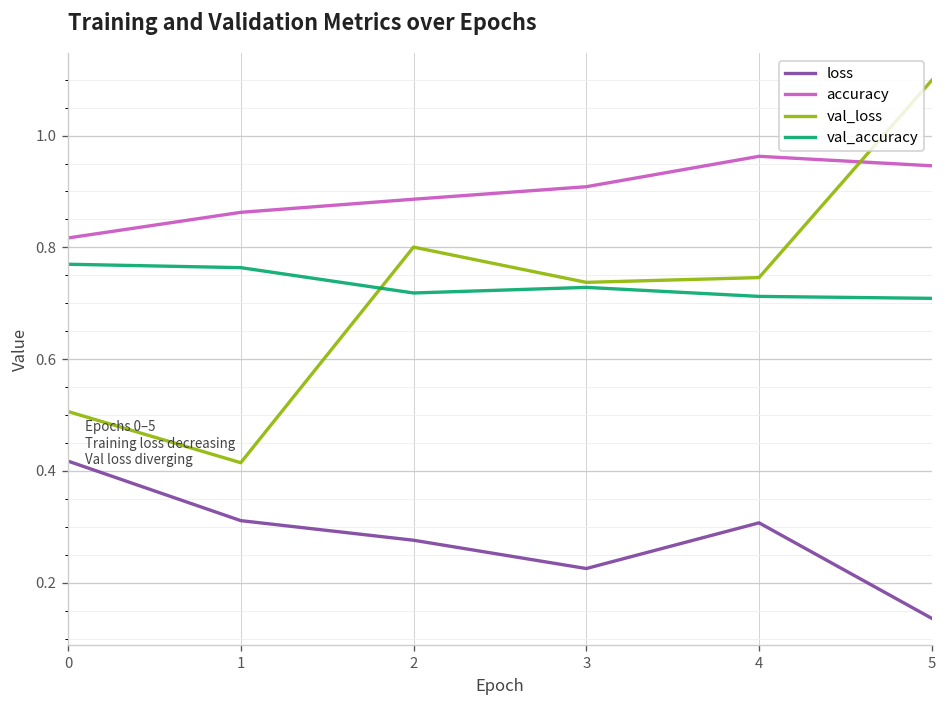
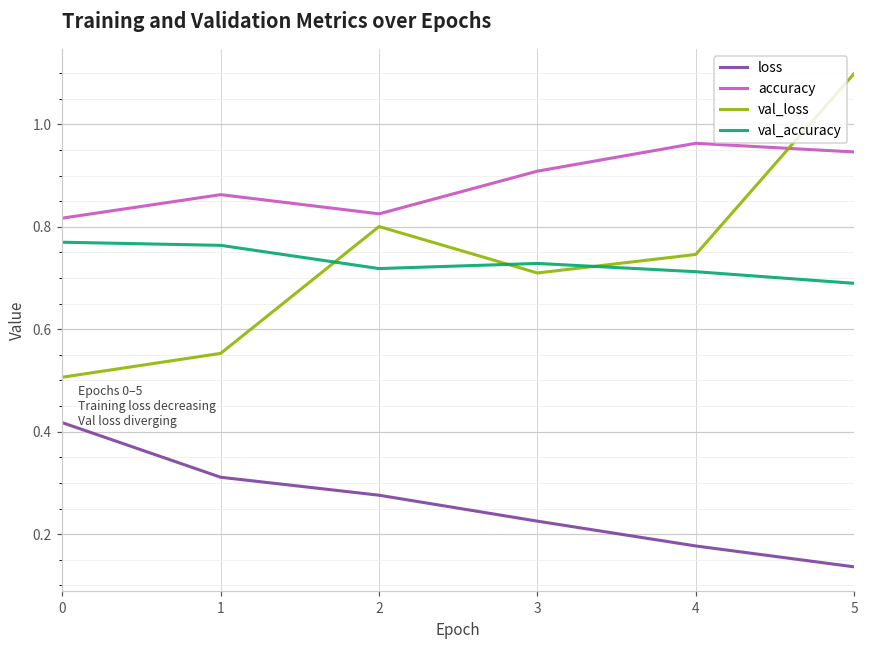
val_loss, 1: 0.41 -> 0.55
accuracy, 2: 0.89 -> 0.83
val_loss, 3: 0.74 -> 0.71
loss, 4: 0.31 -> 0.18
val_accuracy, 5: 0.71 -> 0.69
